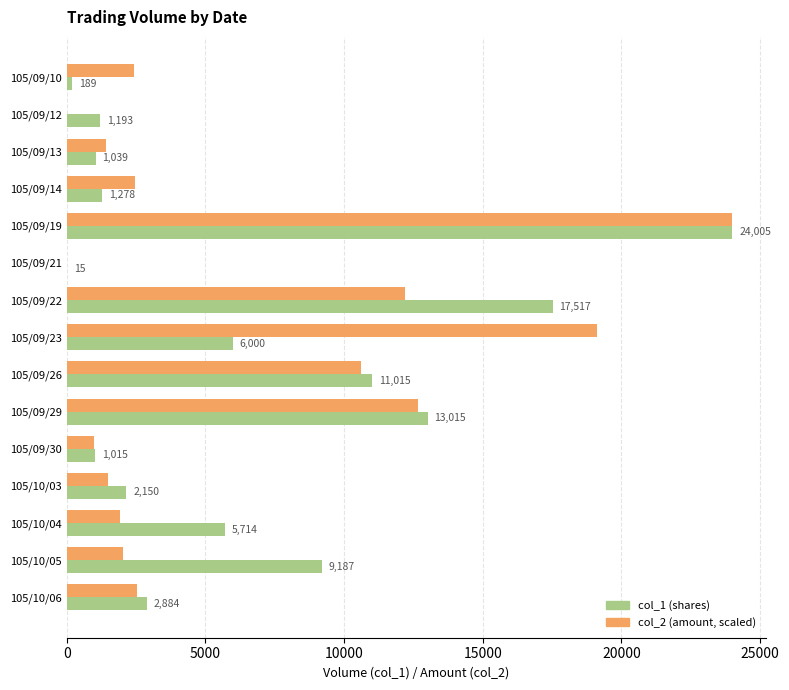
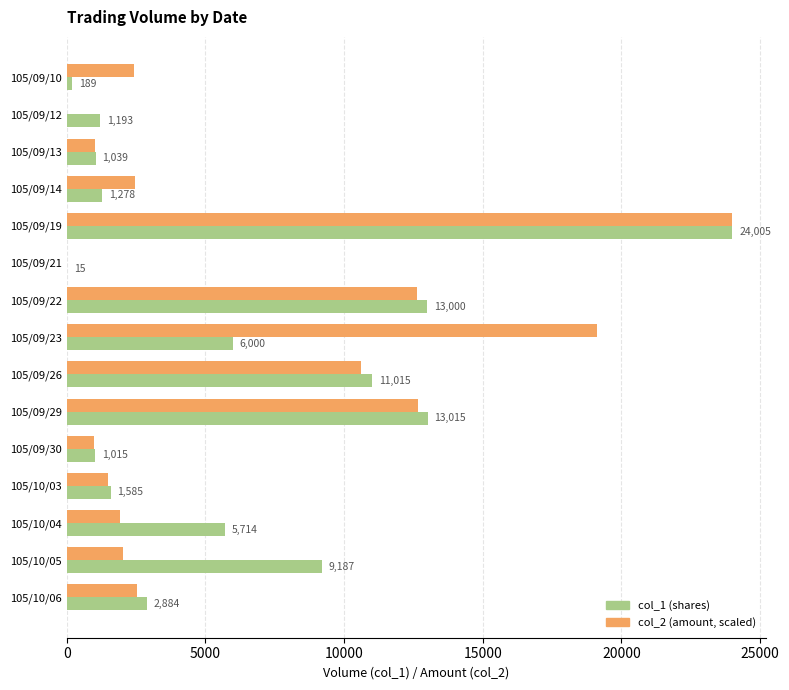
col_2 (amount, scaled), 105/09/13: 1400 -> 1000
col_2 (amount, scaled), 105/09/22: 12200 -> 12600
col_1 (shares), 105/09/22: 17,517 -> 13,000
col_1 (shares), 105/10/03: 2,150 -> 1,585
